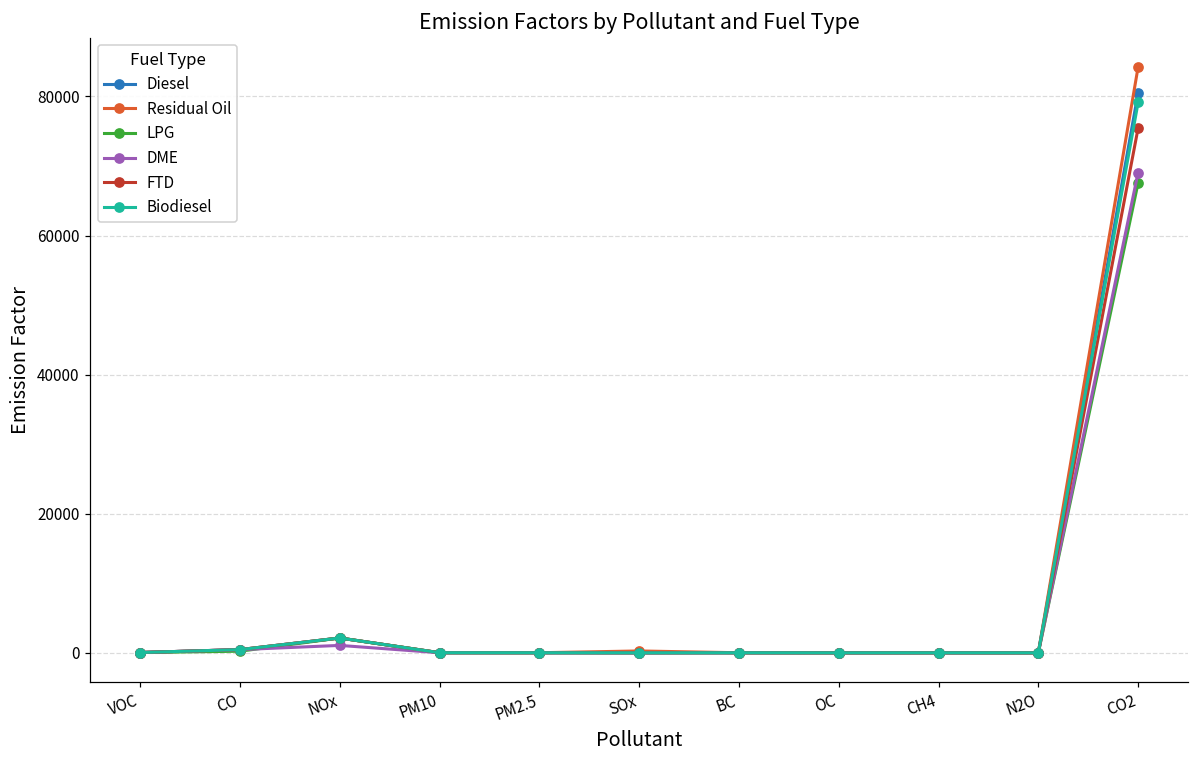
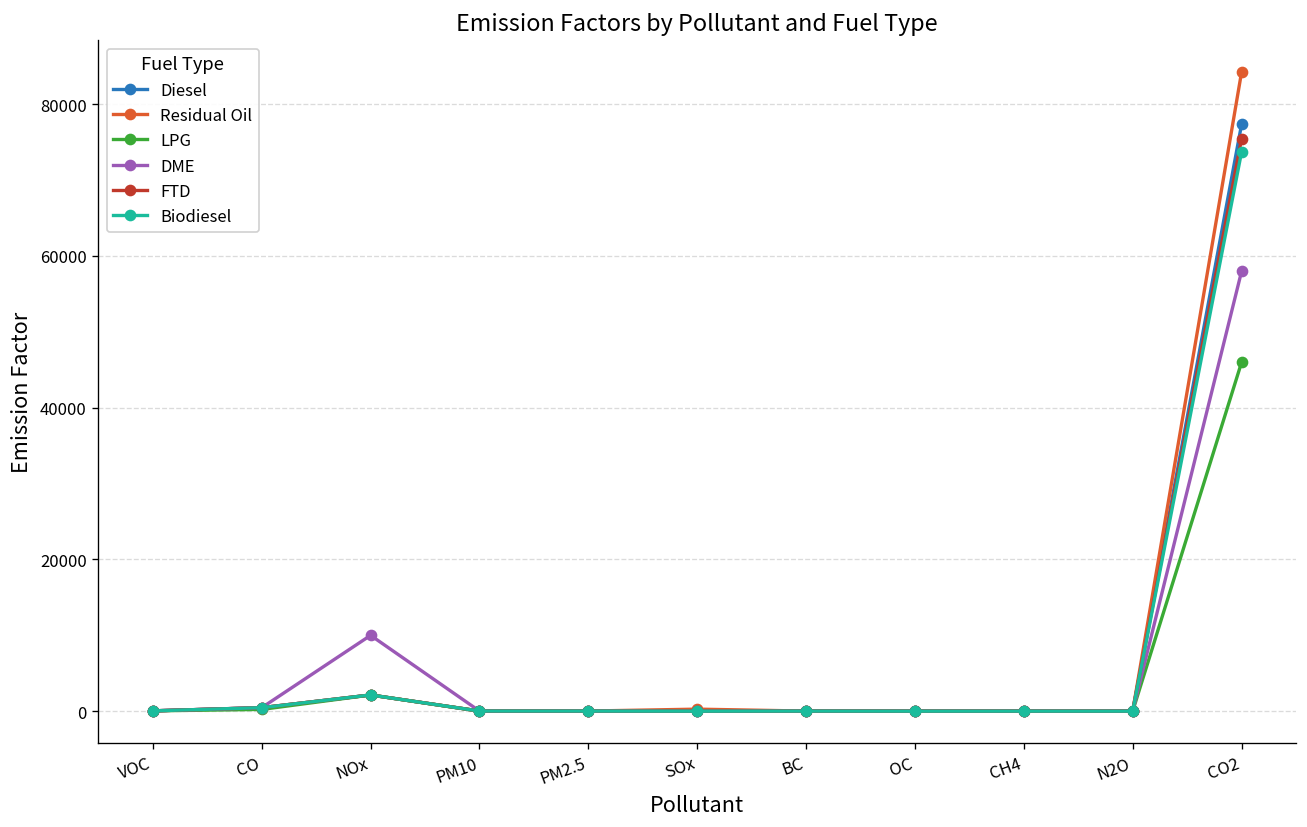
DME, NOx: 1000 -> 10000
Diesel, CO2: 81000 -> 77000
LPG, CO2: 68000 -> 46000
DME, CO2: 69000 -> 58000
Biodiesel, CO2: 79000 -> 74000
